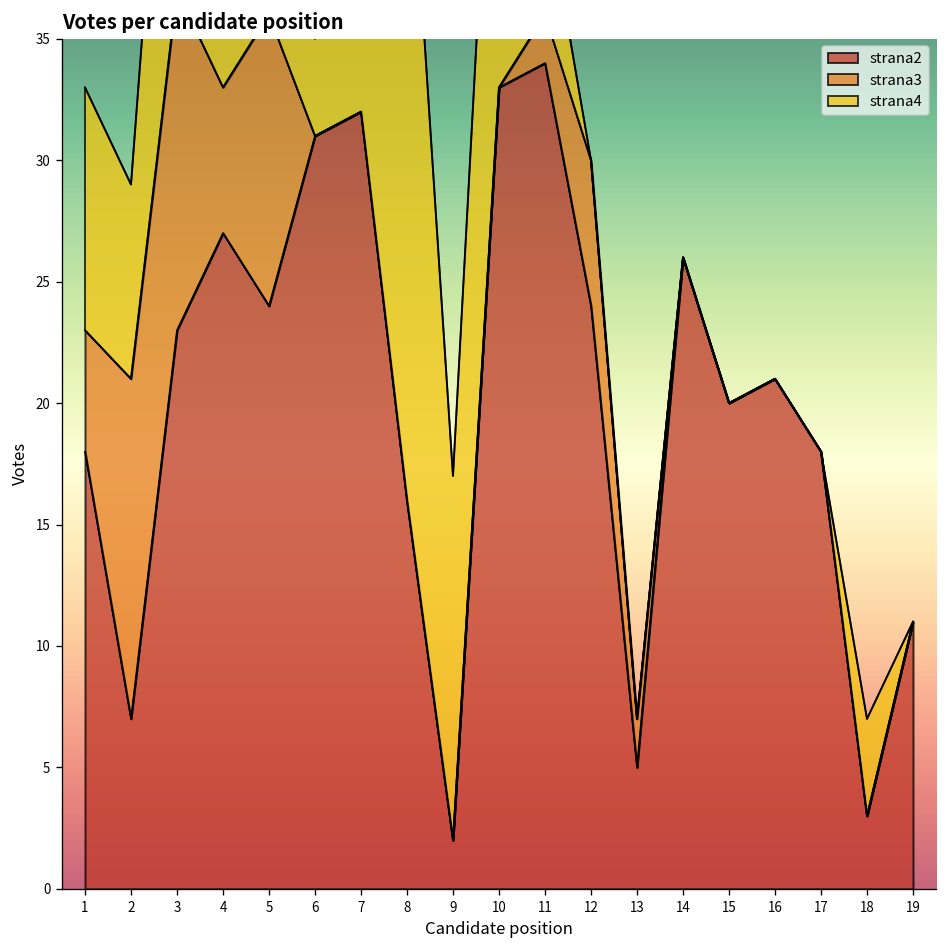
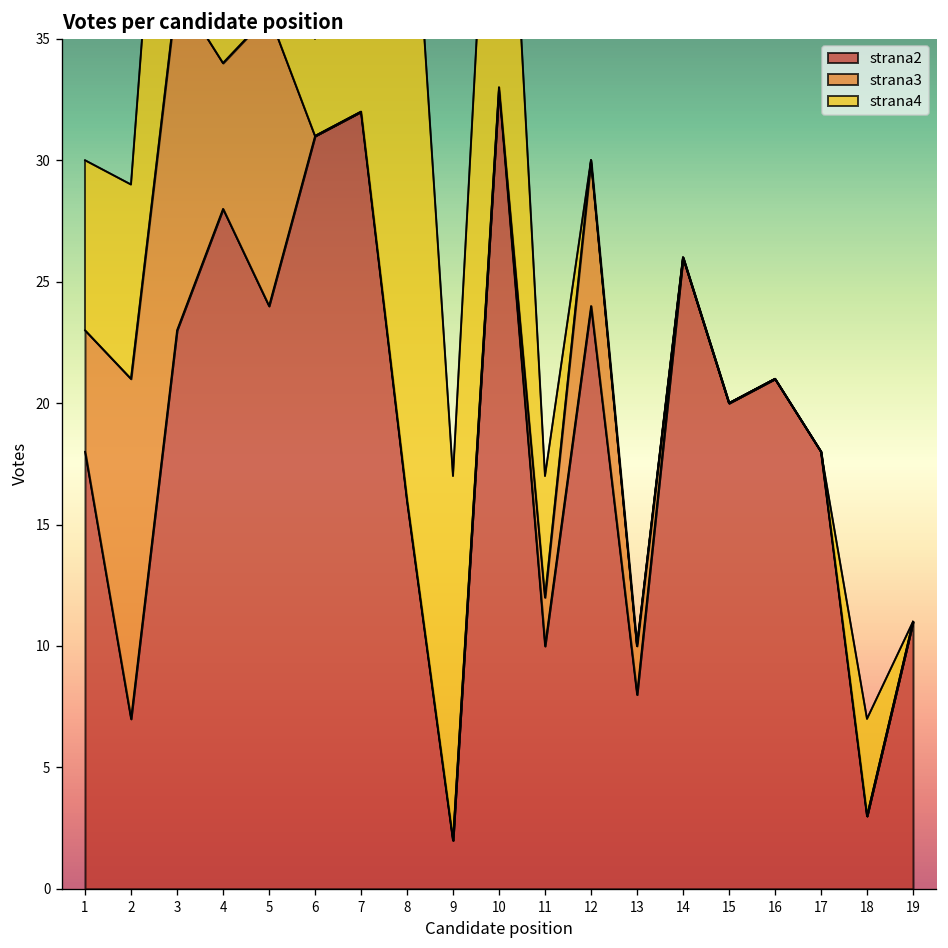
strana4, 1: 10 -> 7
strana2, 4: 27 -> 28
strana2, 11: 34 -> 10
strana2, 13: 5 -> 8
